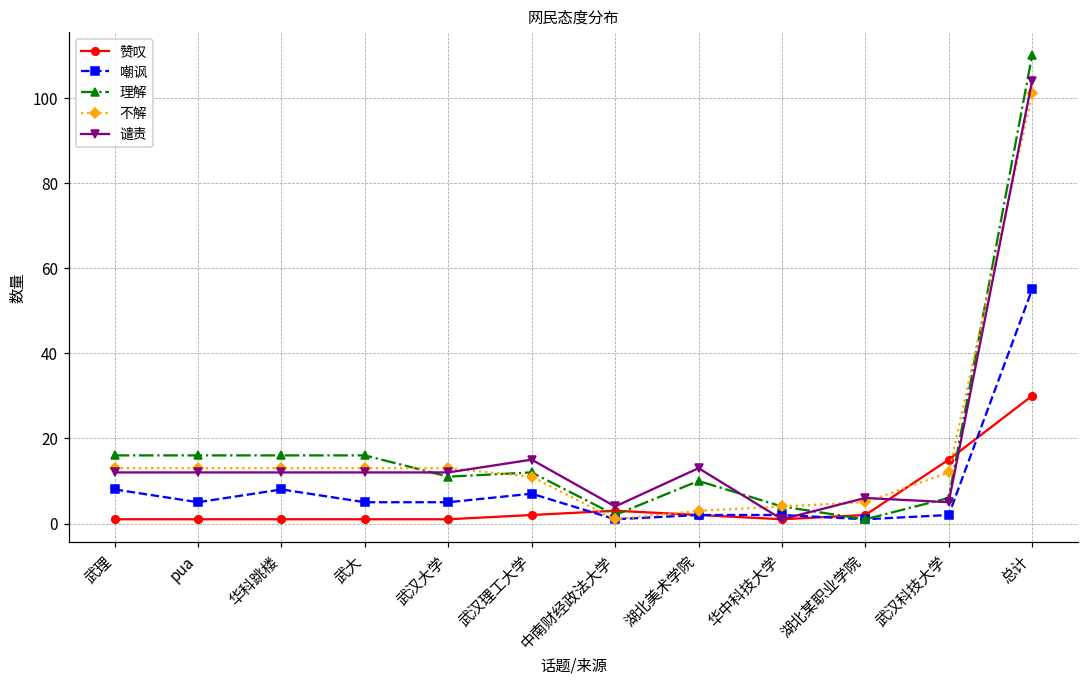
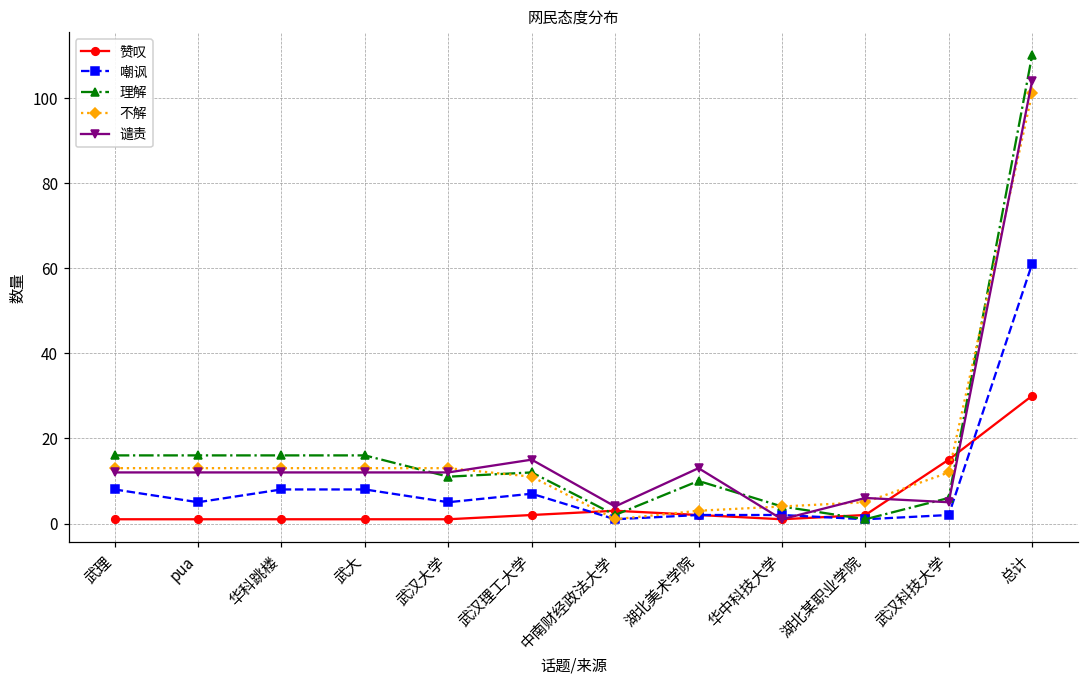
嘲讽, 武大: 5 -> 8
嘲讽, 总计: 55 -> 61
